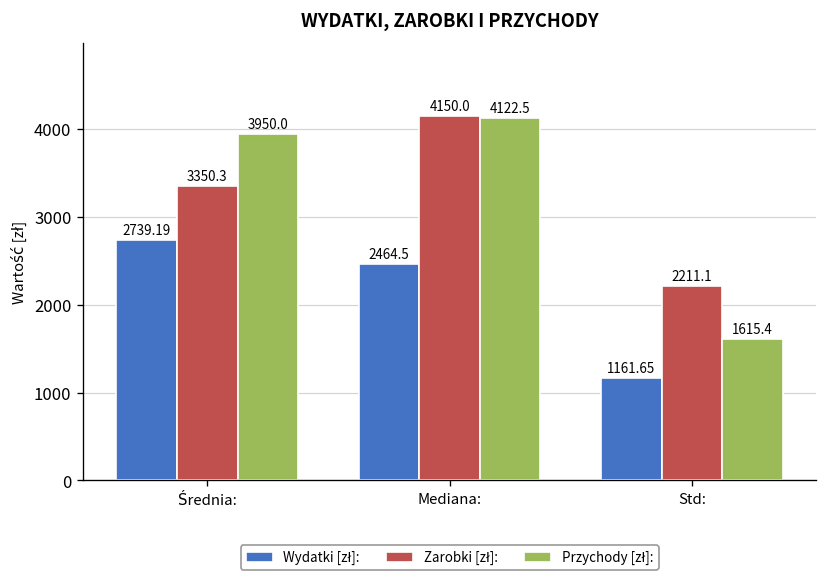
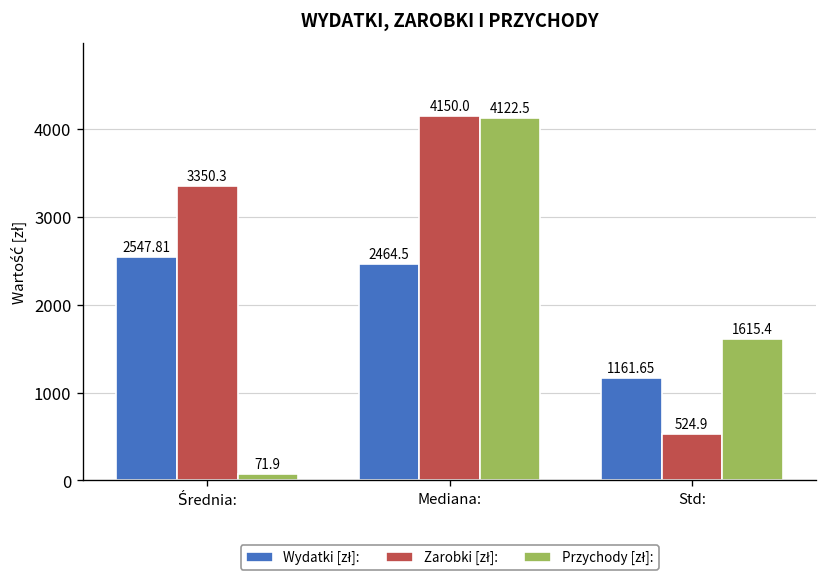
Wydatki [zł]:, Średnia:: 2739.19 -> 2547.81
Przychody [zł]:, Średnia:: 3950.0 -> 71.9
Zarobki [zł]:, Std:: 2211.1 -> 524.9
